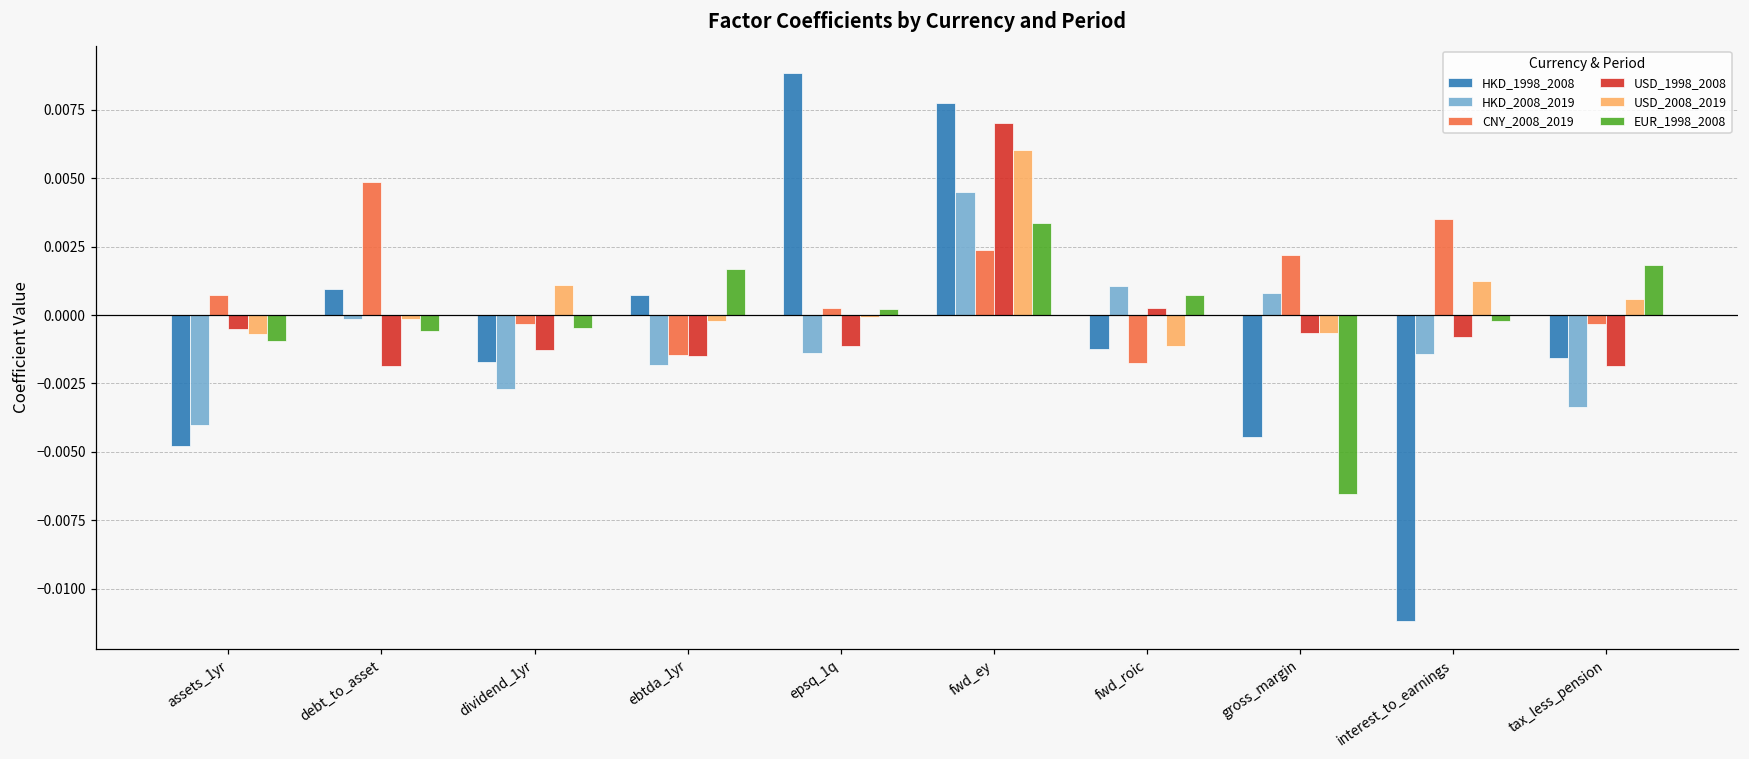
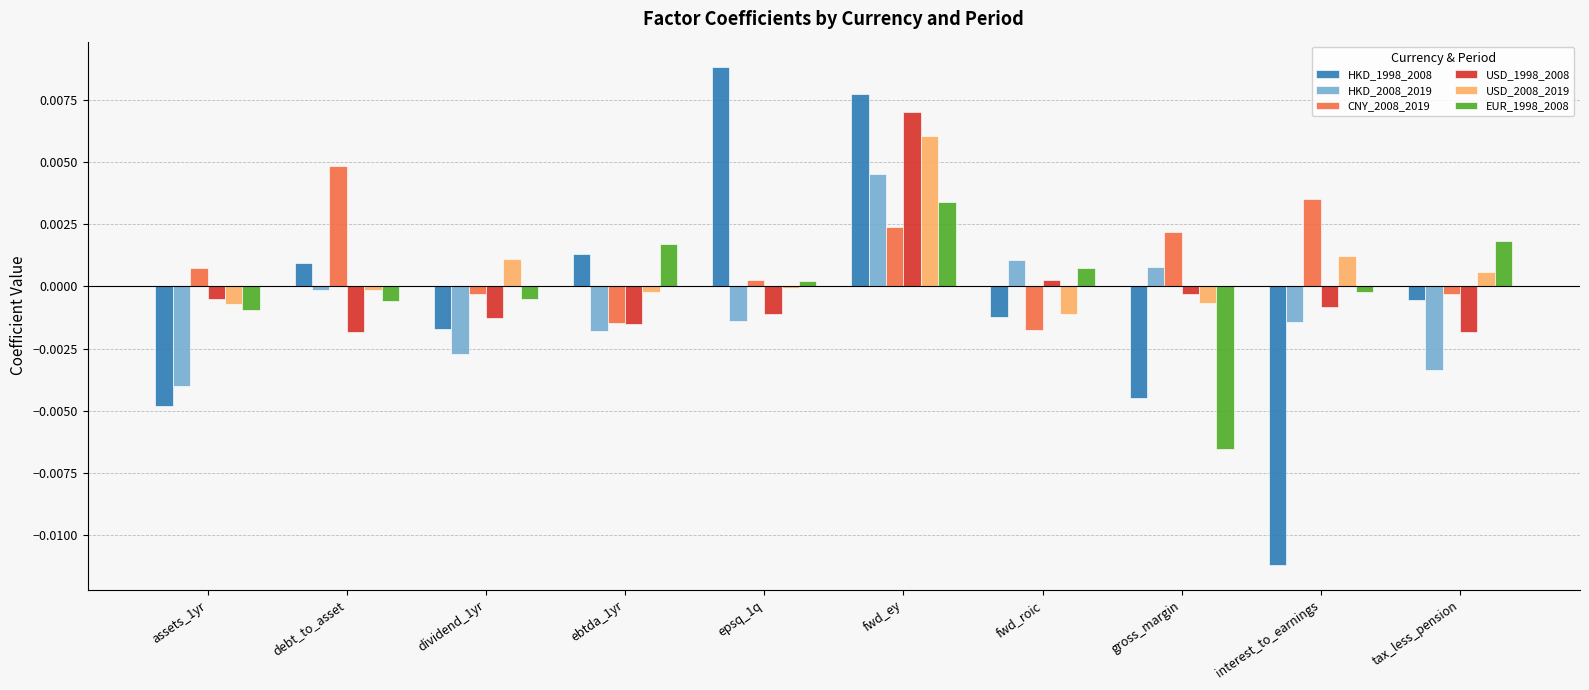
HKD_1998_2008, ebtda_1yr: 0.0007 -> 0.0013
USD_1998_2008, gross_margin: -0.0007 -> -0.0003
HKD_1998_2008, tax_less_pension: -0.0016 -> -0.0005
